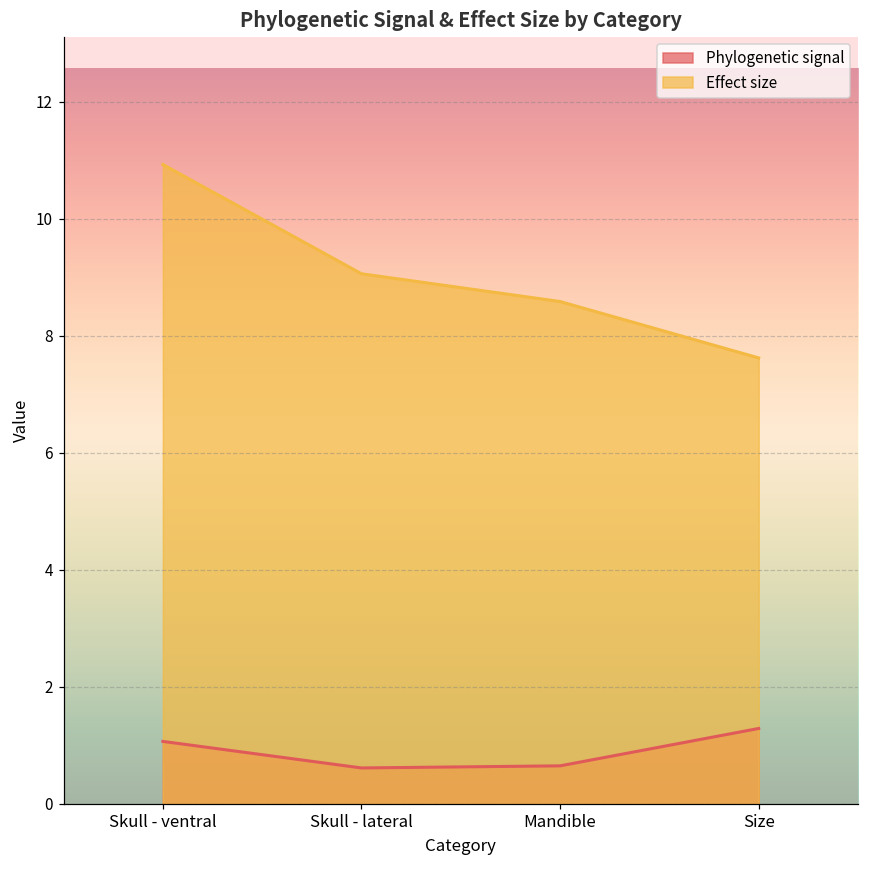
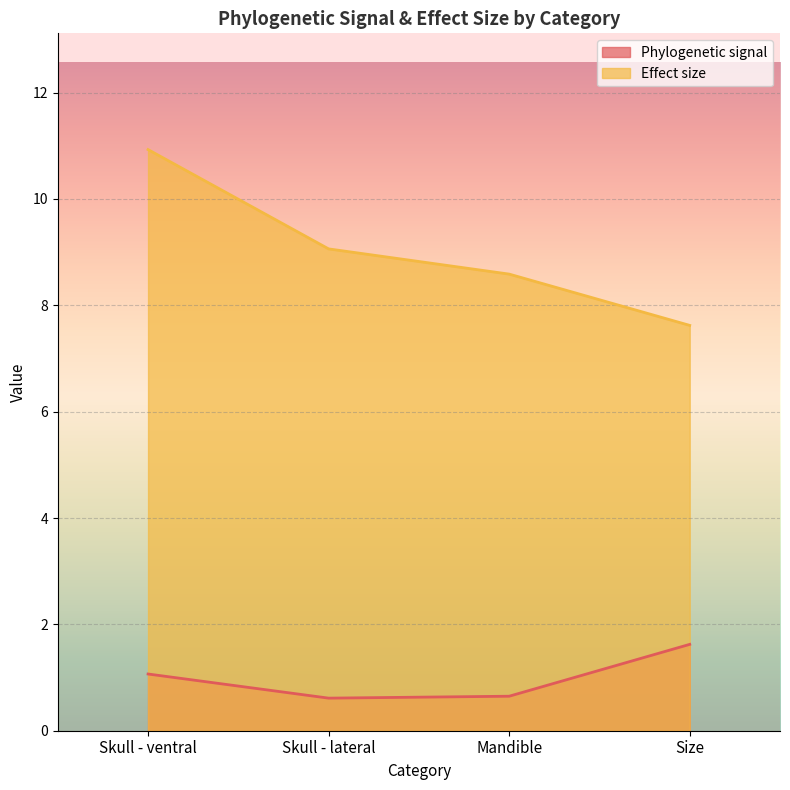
Phylogenetic signal, Size: 1.3 -> 1.6
